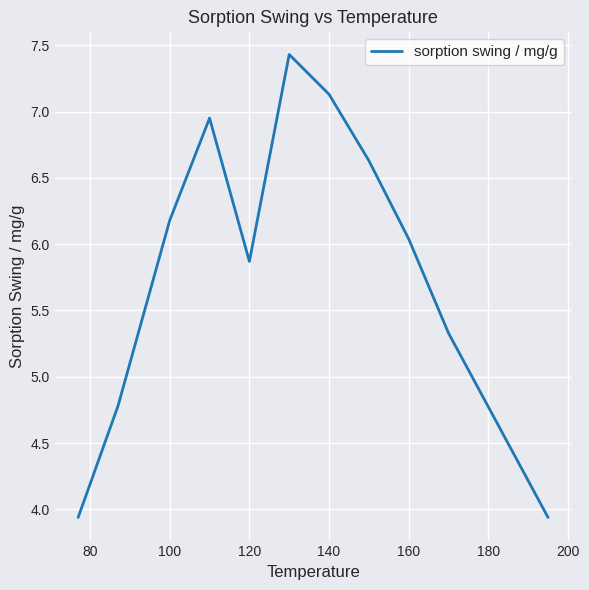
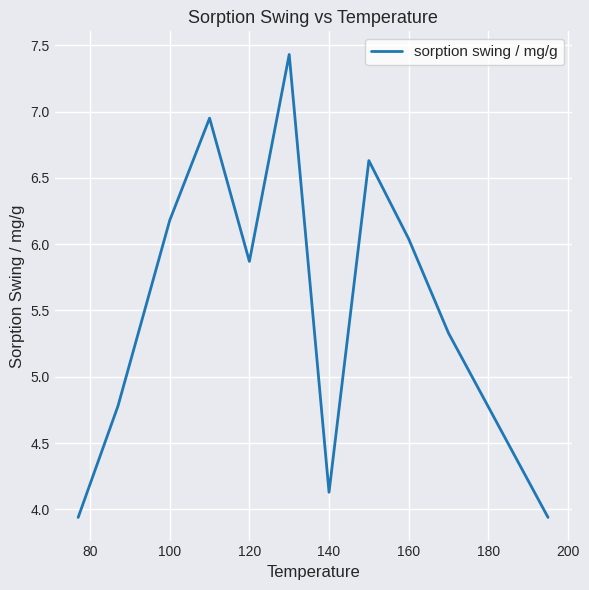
140: 7.13 -> 4.13
